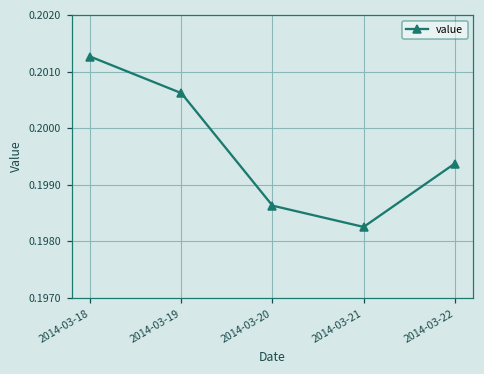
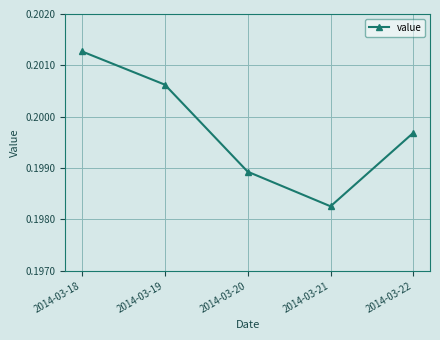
2014-03-20: 0.1986 -> 0.1989
2014-03-22: 0.1994 -> 0.1997
